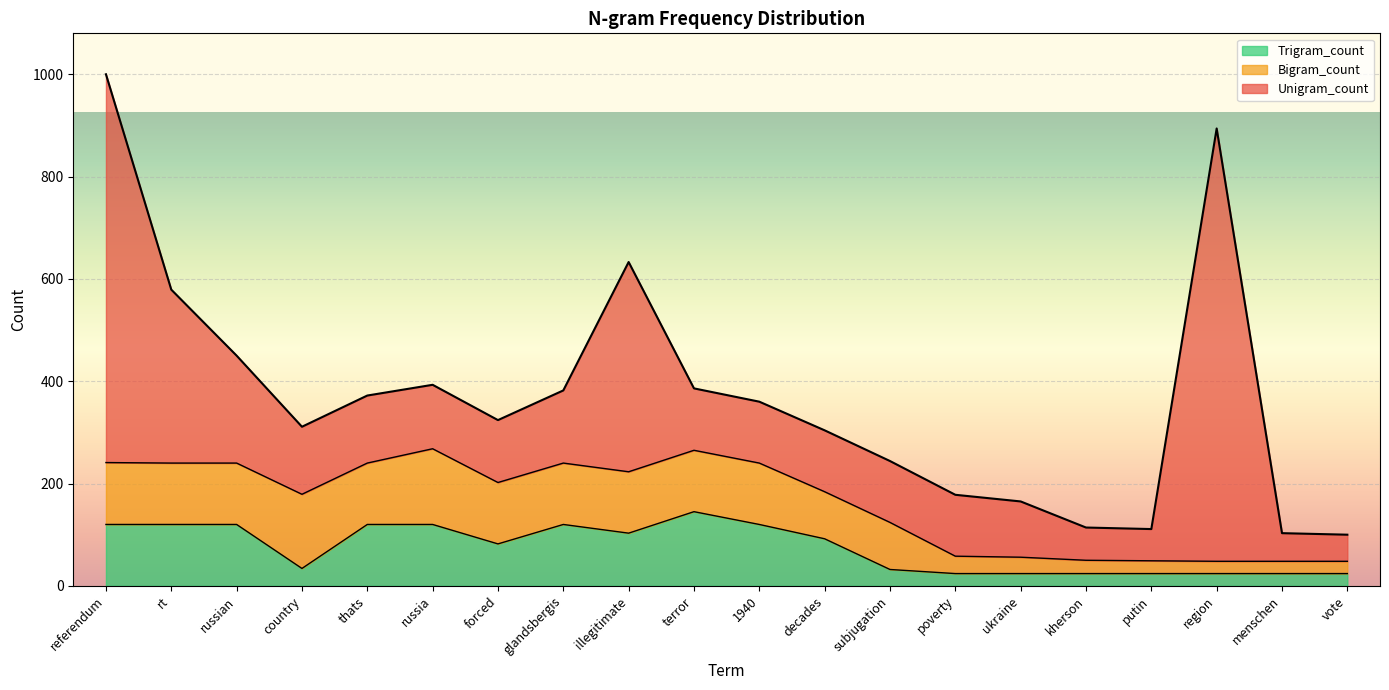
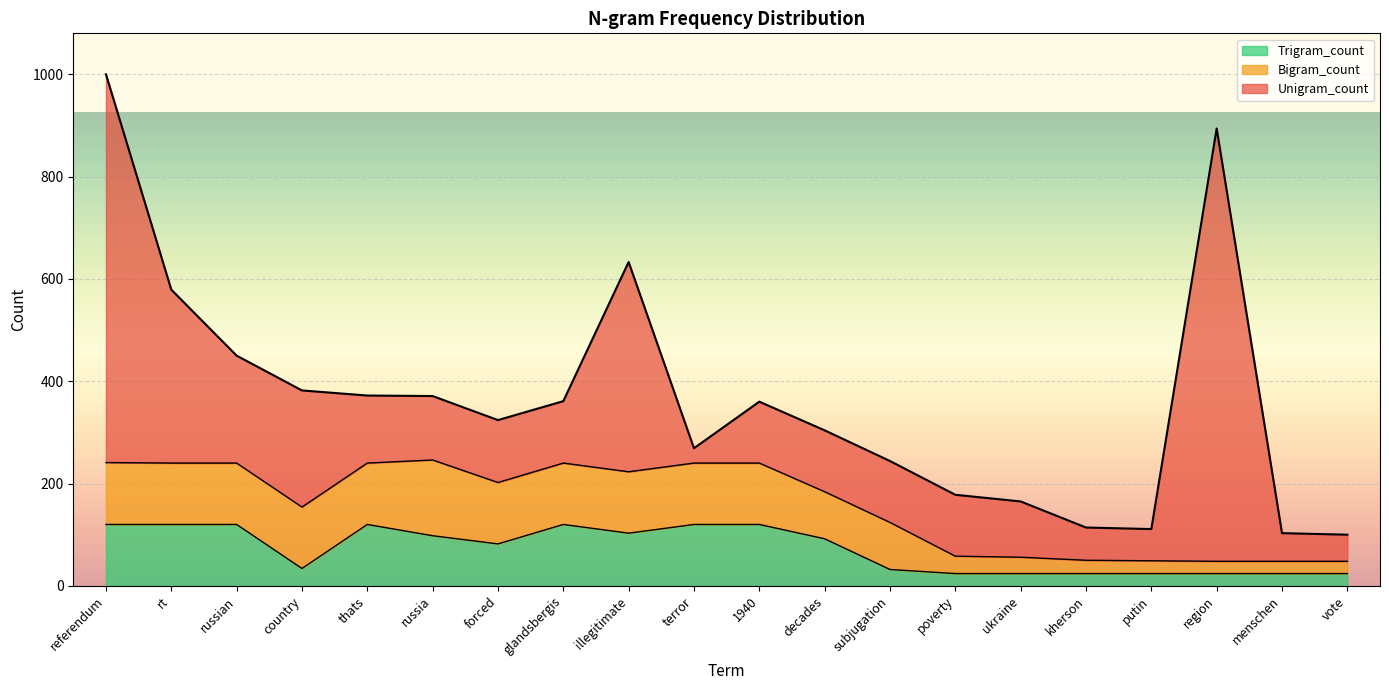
Bigram_count, country: 150 -> 120
Unigram_count, country: 130 -> 230
Trigram_count, russia: 120 -> 100
Unigram_count, glandsbergis: 140 -> 120
Trigram_count, terror: 150 -> 120
Unigram_count, terror: 120 -> 30
